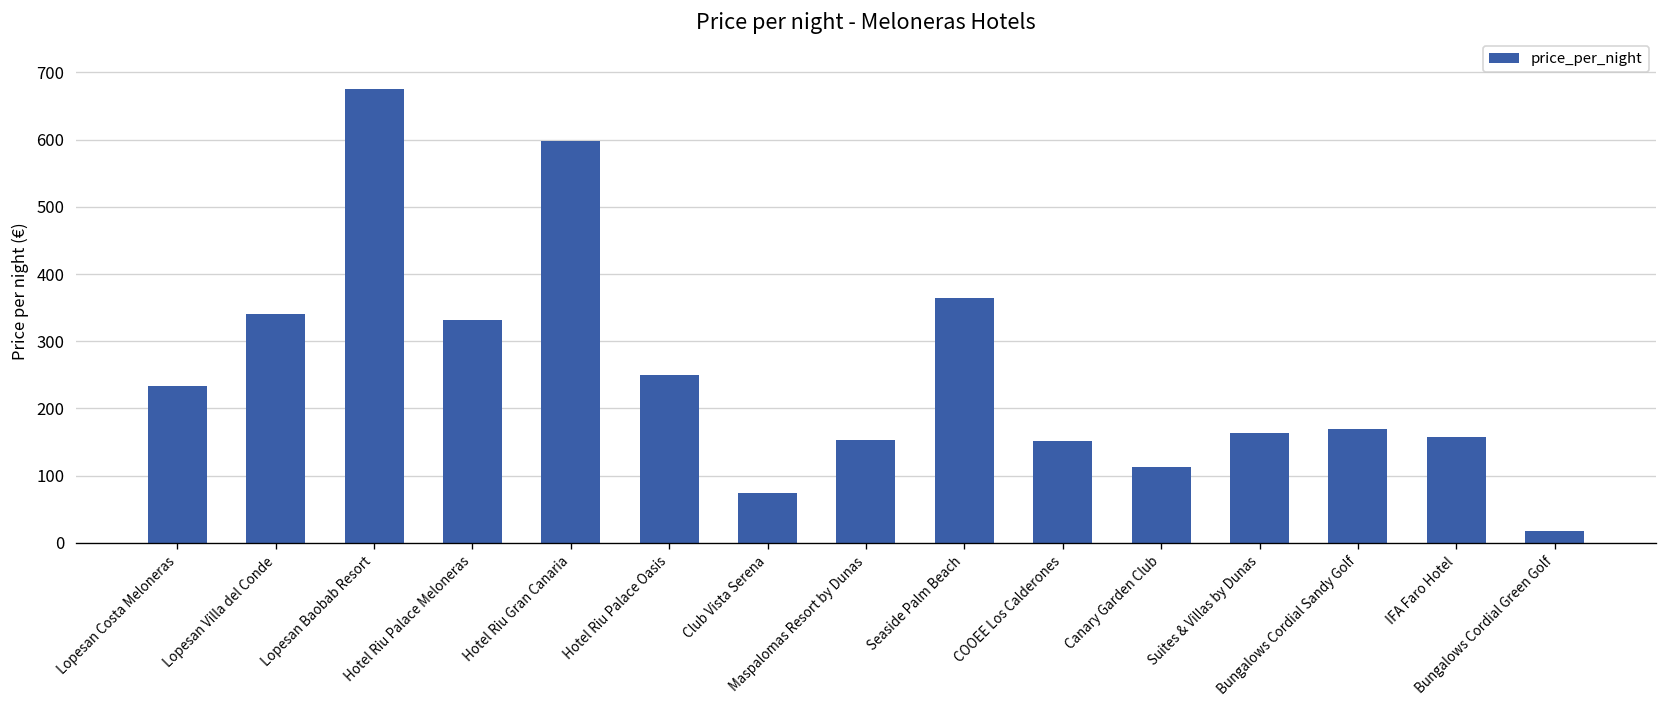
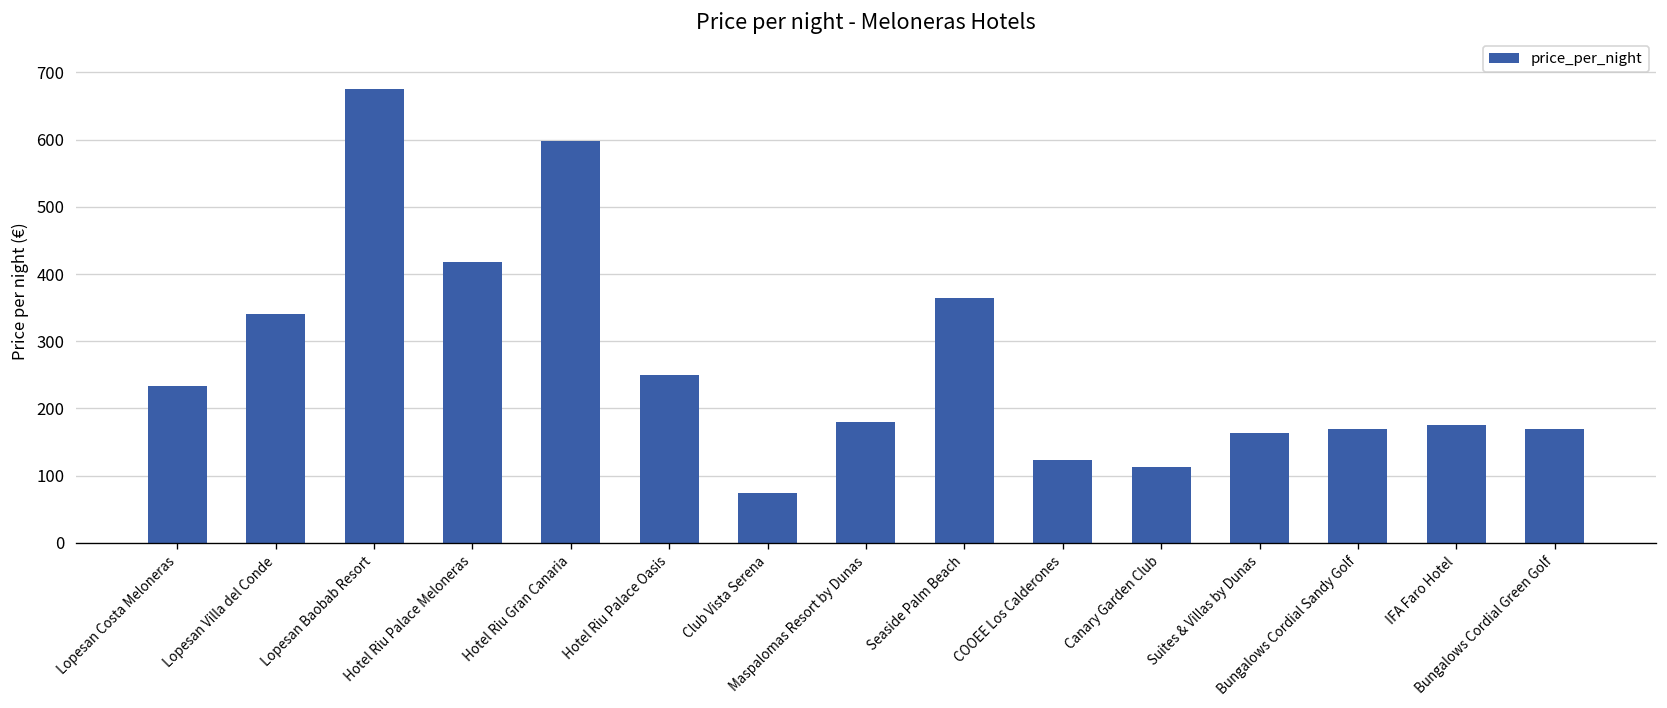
Hotel Riu Palace Meloneras: 330 -> 420
Maspalomas Resort by Dunas: 150 -> 180
COOEE Los Calderones: 150 -> 120
IFA Faro Hotel: 160 -> 180
Bungalows Cordial Green Golf: 20 -> 170
